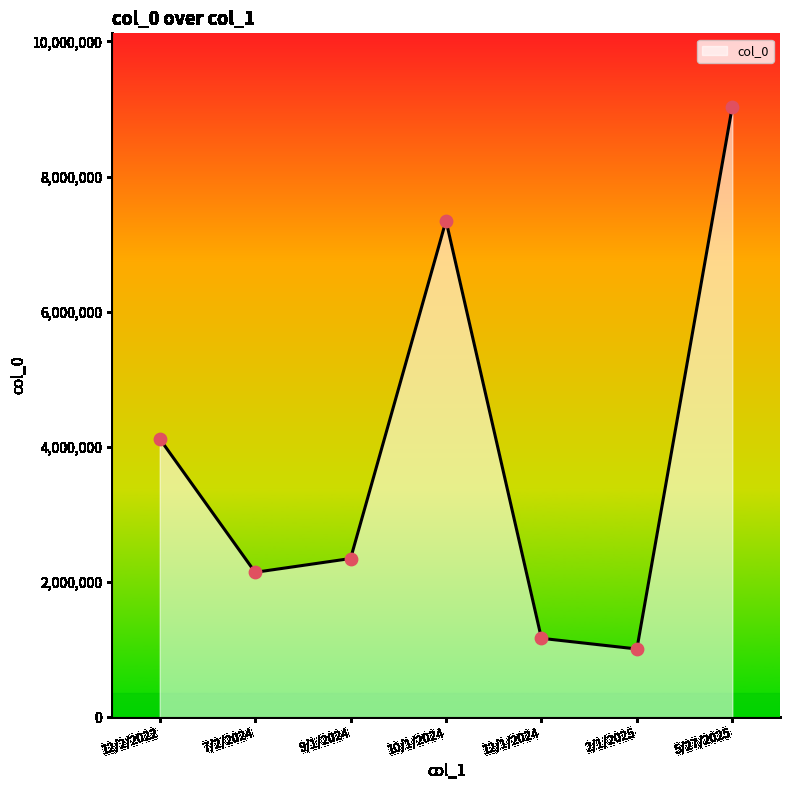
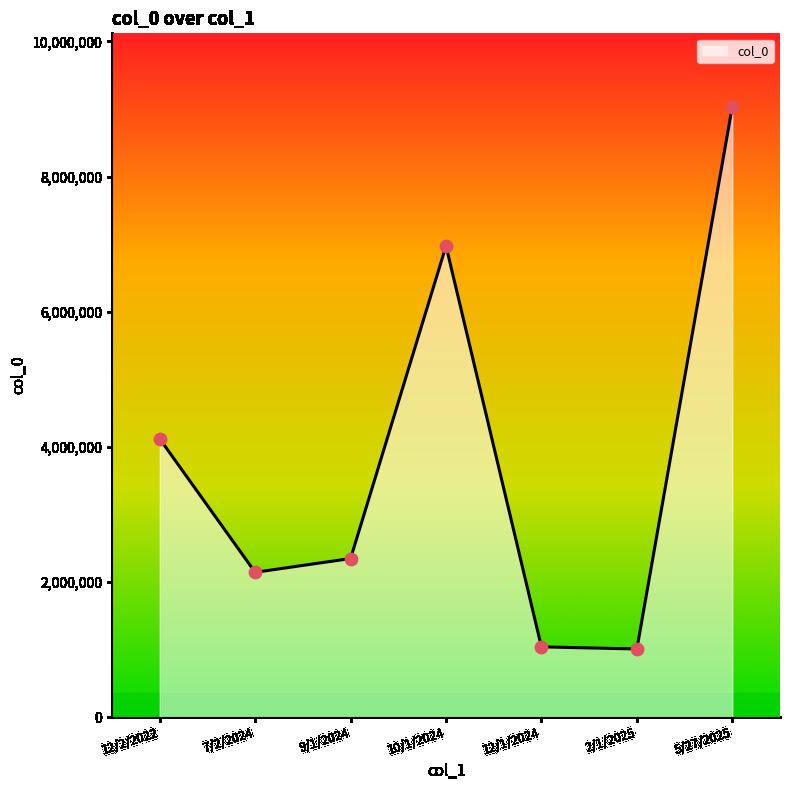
10/1/2024: 7,300,000 -> 7,000,000
12/1/2024: 1,200,000 -> 1,000,000
